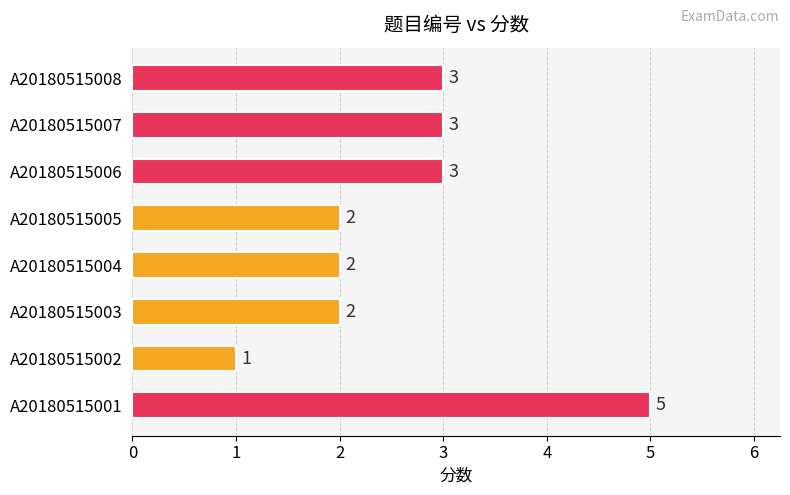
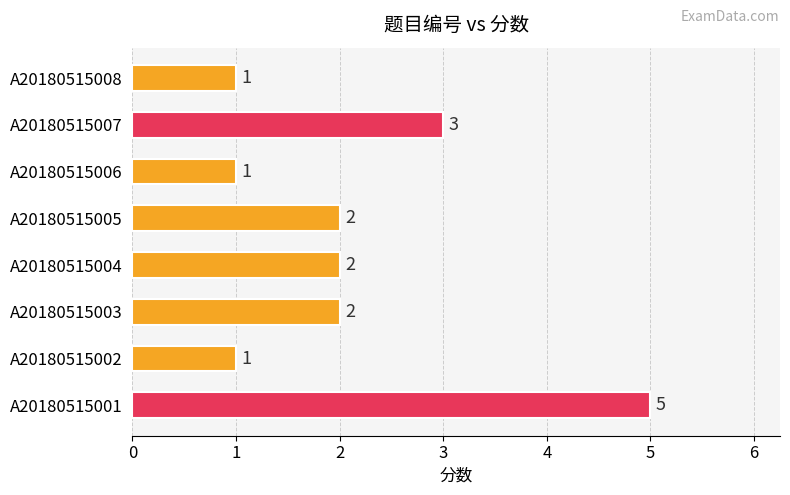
A20180515008: 3 -> 1
A20180515006: 3 -> 1
